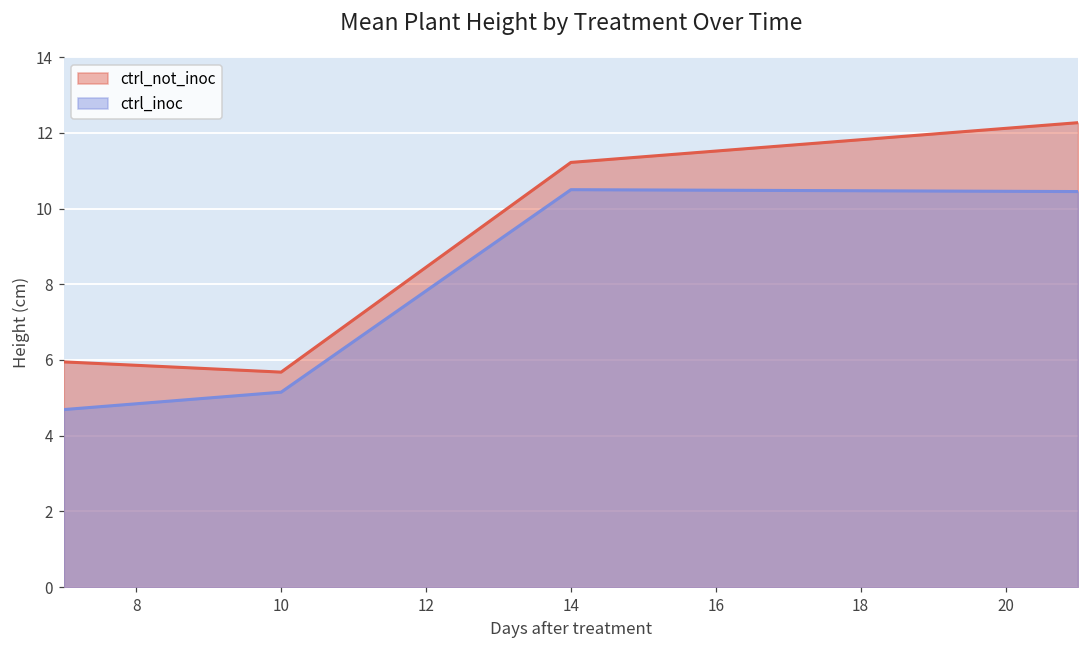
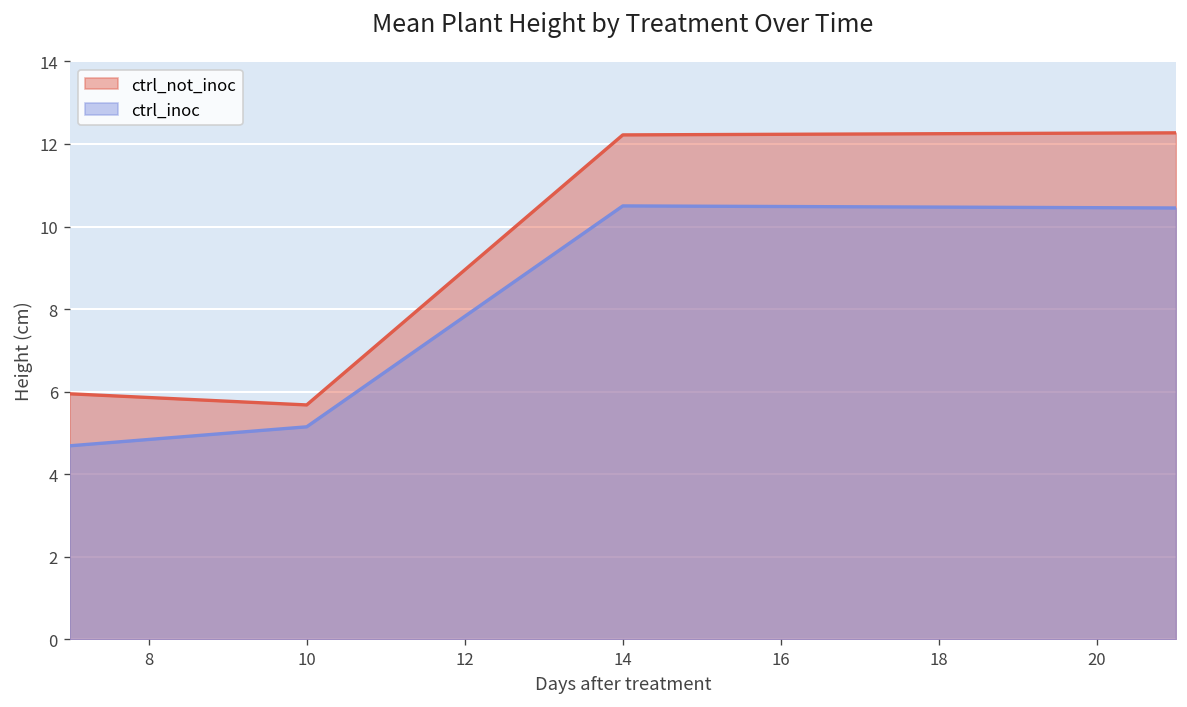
ctrl_not_inoc, 14: 11.2 -> 12.2
